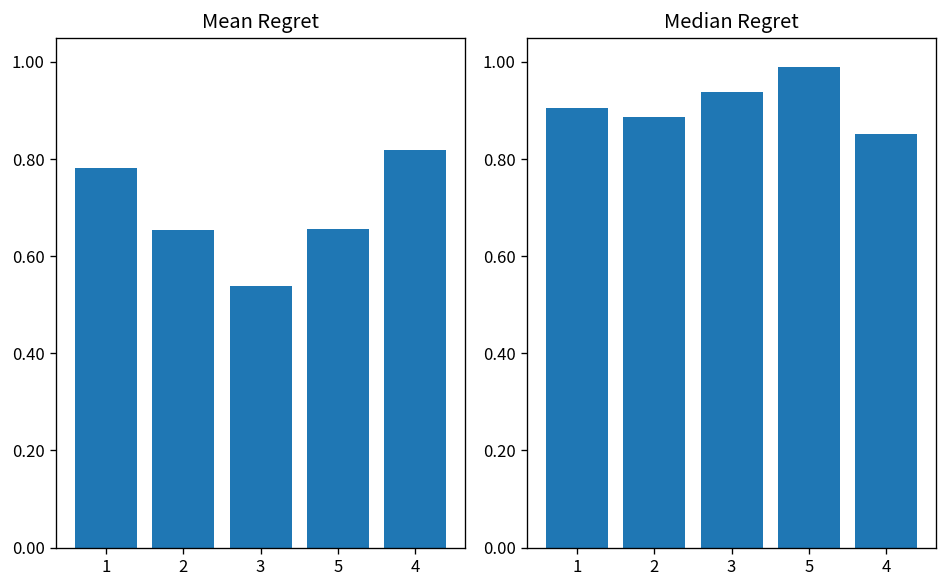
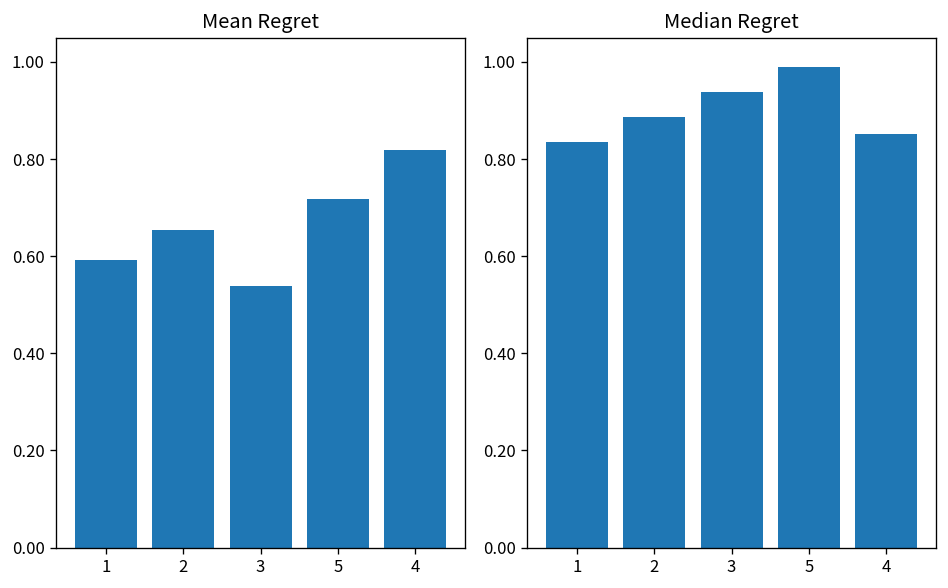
Mean Regret, 1: 0.78 -> 0.59
Mean Regret, 5: 0.66 -> 0.72
Median Regret, 1: 0.91 -> 0.84
